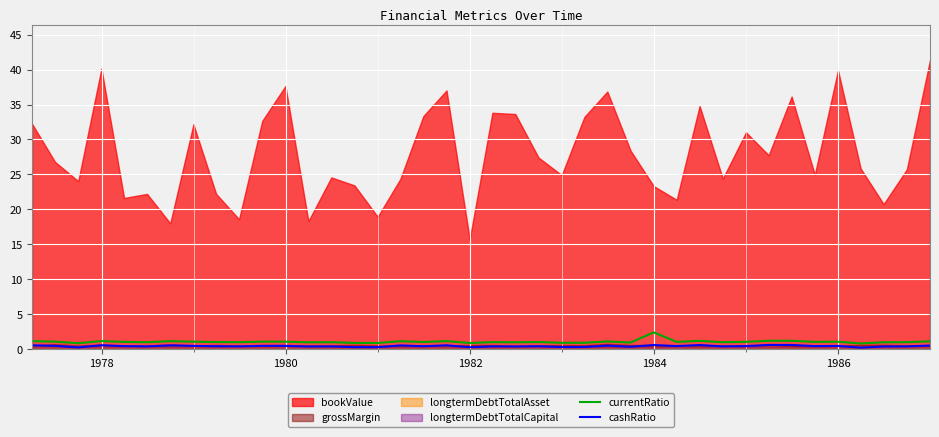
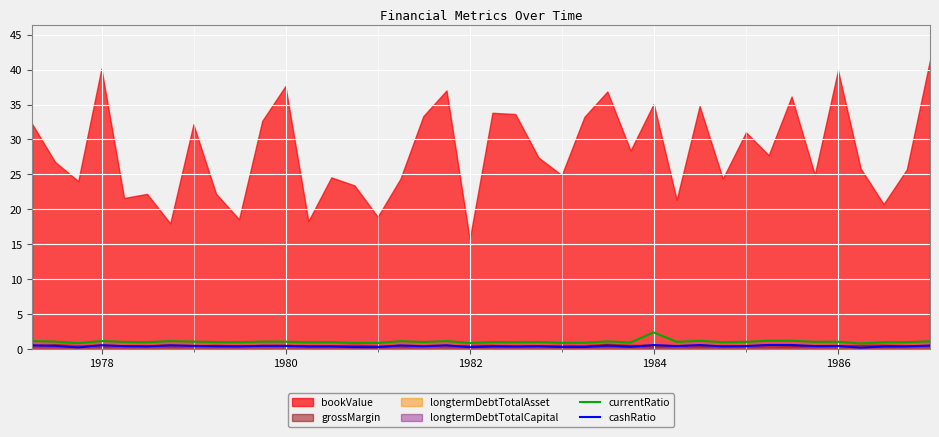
bookValue, 1984: 23 -> 35
